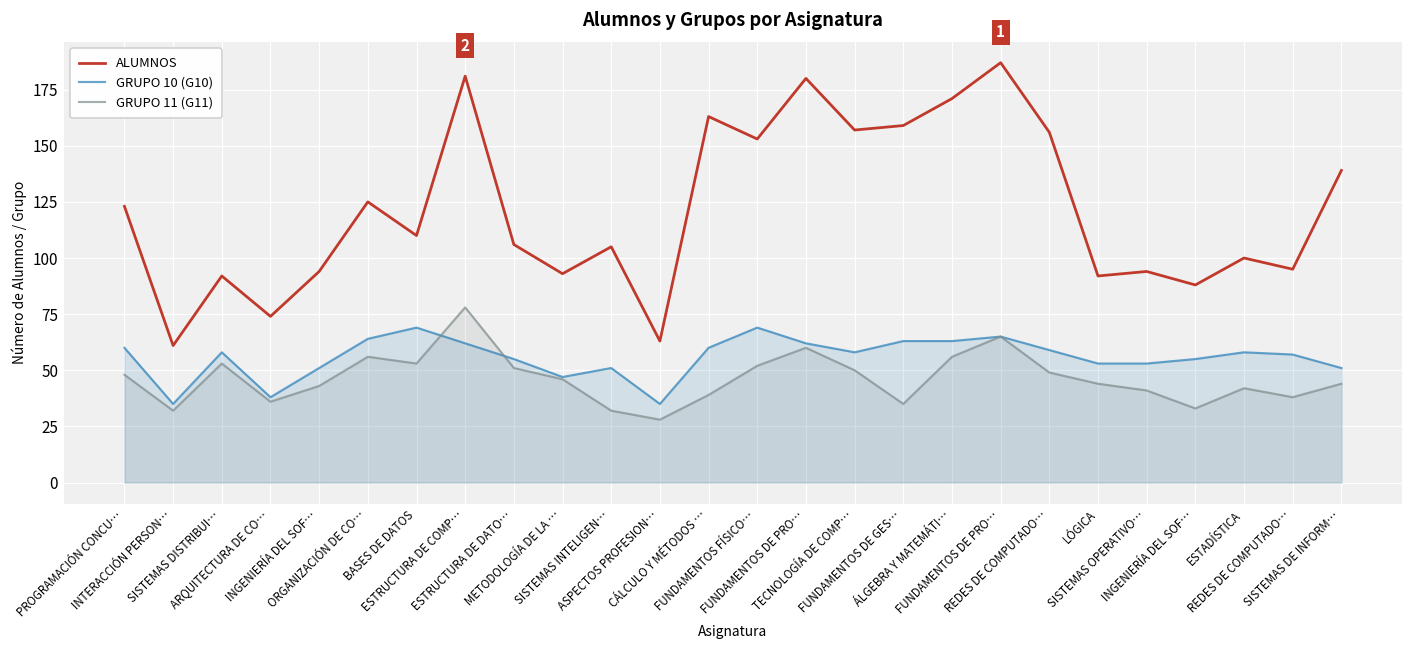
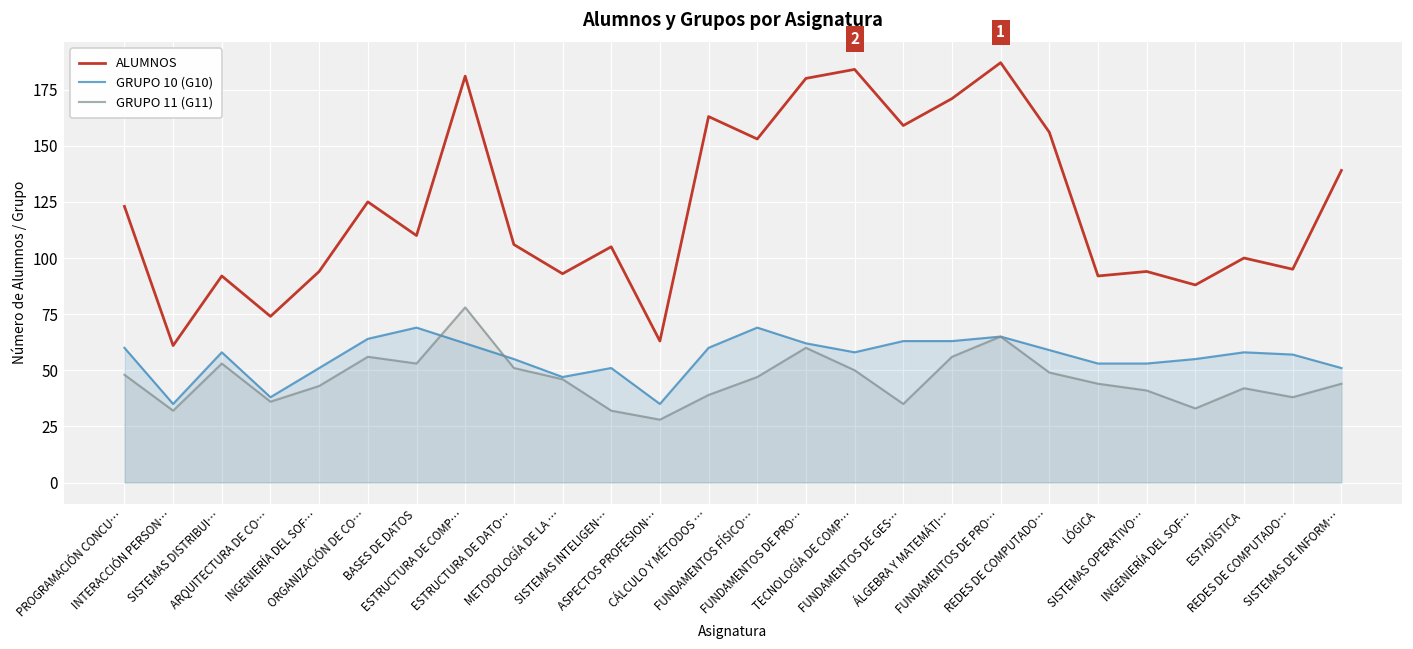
GRUPO 11 (G11), FUNDAMENTOS FÍSICO…: 52 -> 47
ALUMNOS, TECNOLOGÍA DE COMP…: 157 -> 184
